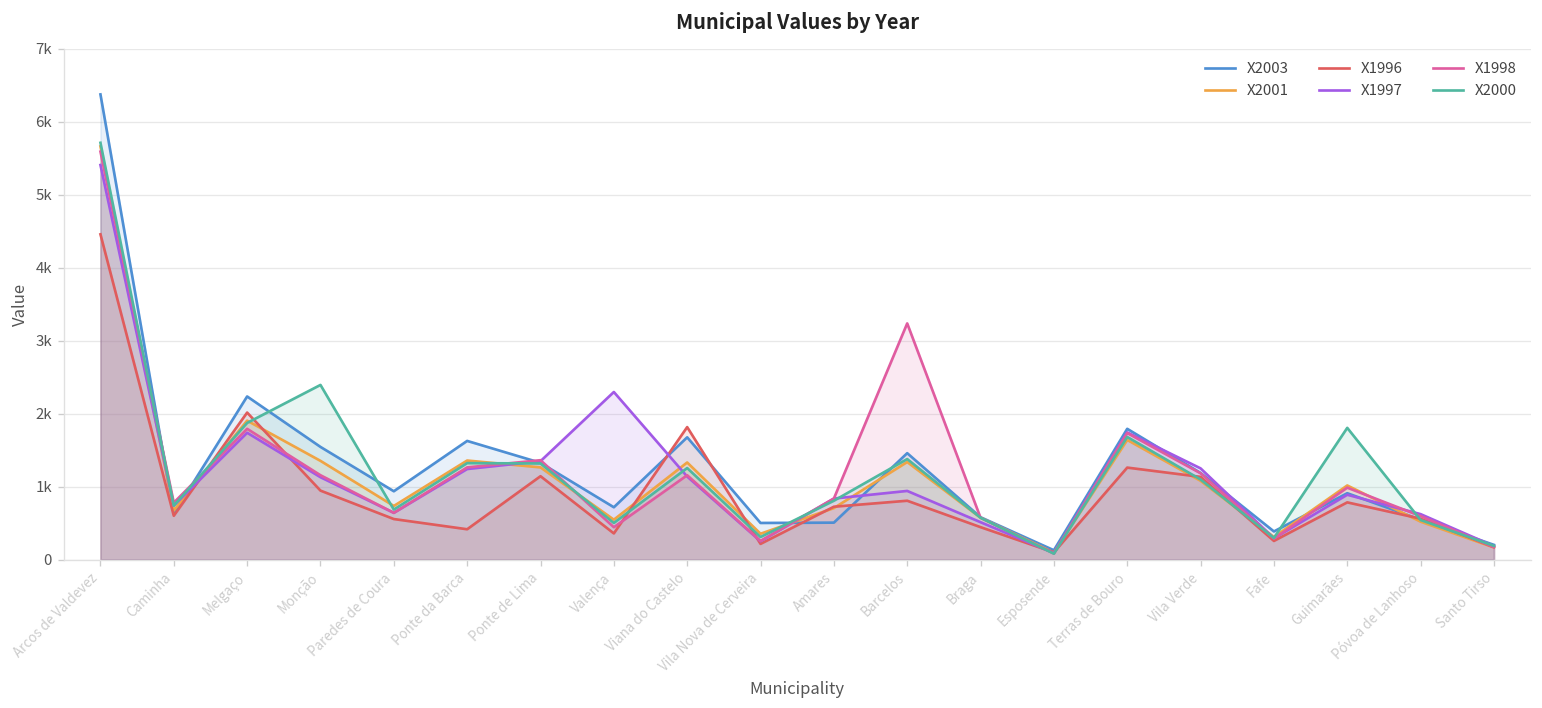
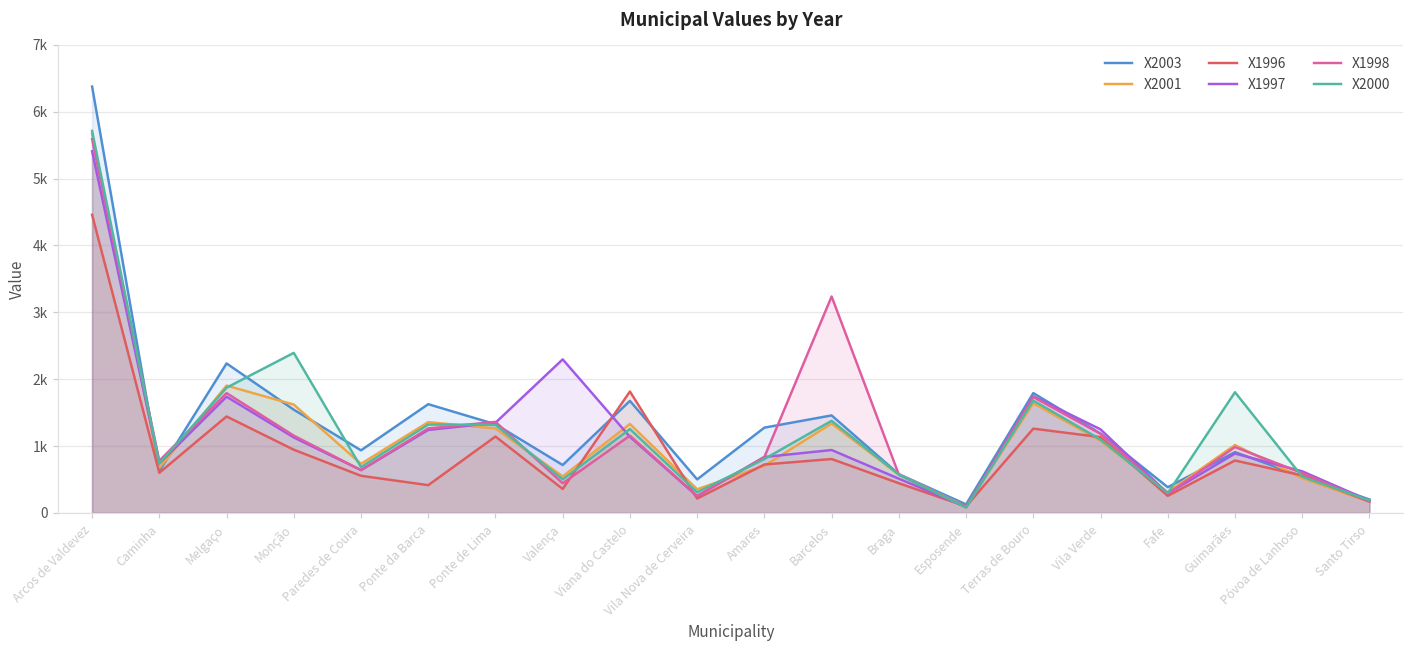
X1996, Melgaço: 2000 -> 1400
X2001, Monção: 1400 -> 1600
X2003, Amares: 500 -> 1300
